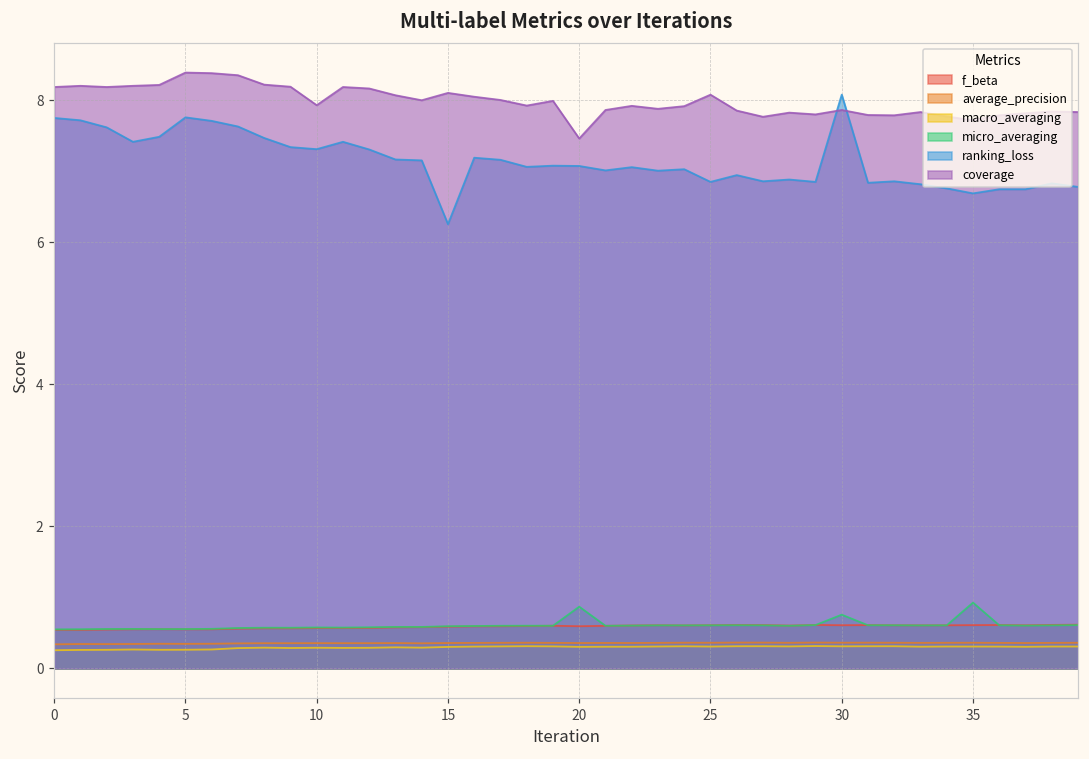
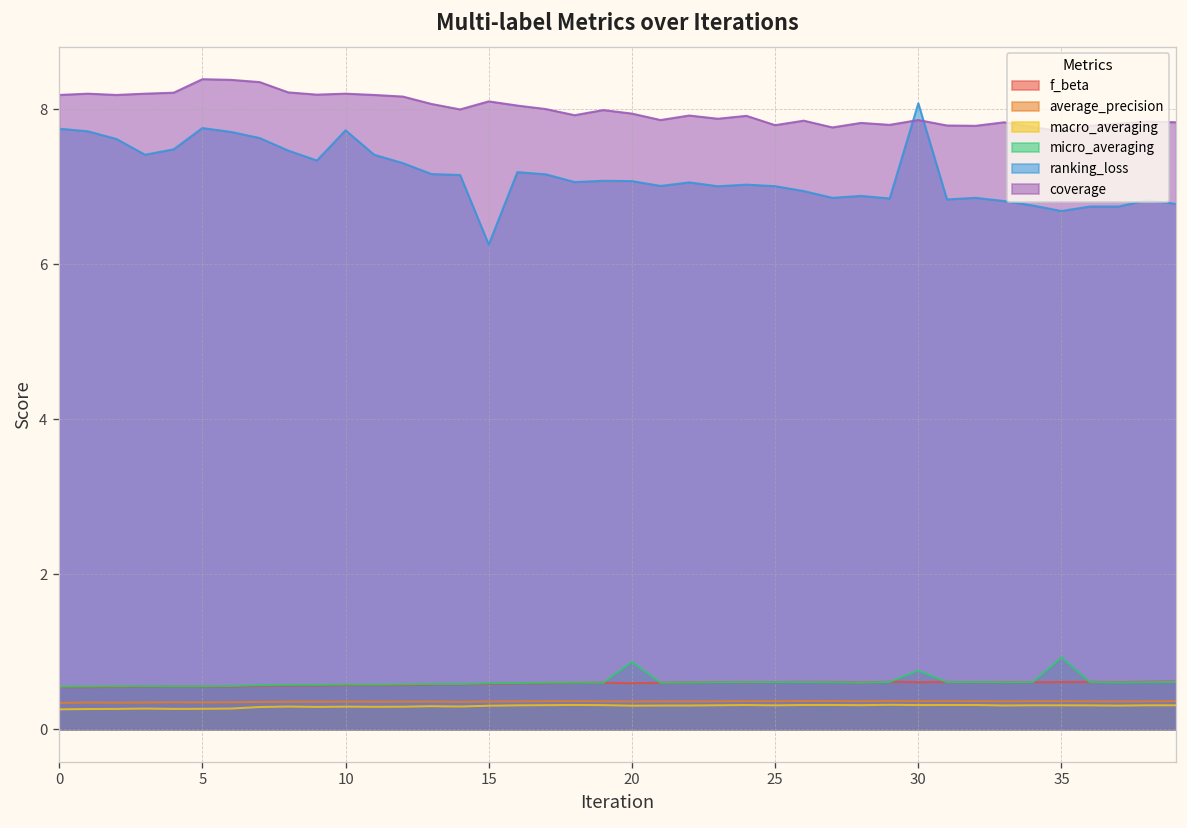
ranking_loss, 10: 7.3 -> 7.7
coverage, 10: 7.9 -> 8.2
coverage, 20: 7.5 -> 7.9
ranking_loss, 25: 6.9 -> 7.0
coverage, 25: 8.1 -> 7.8
